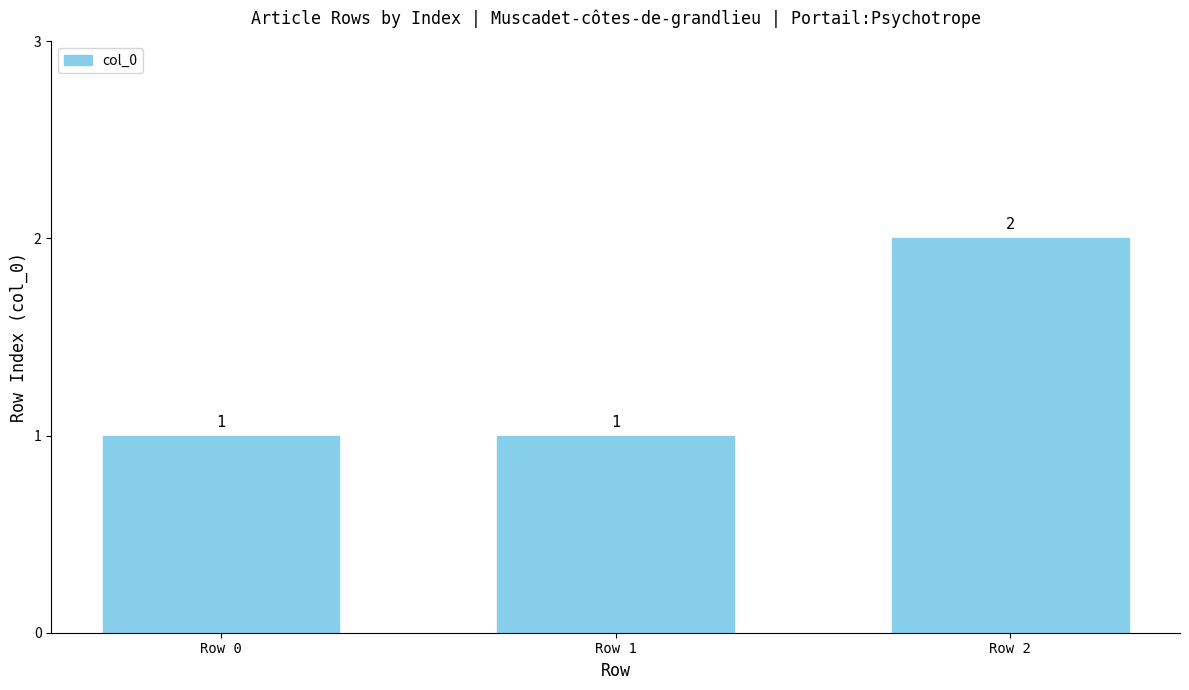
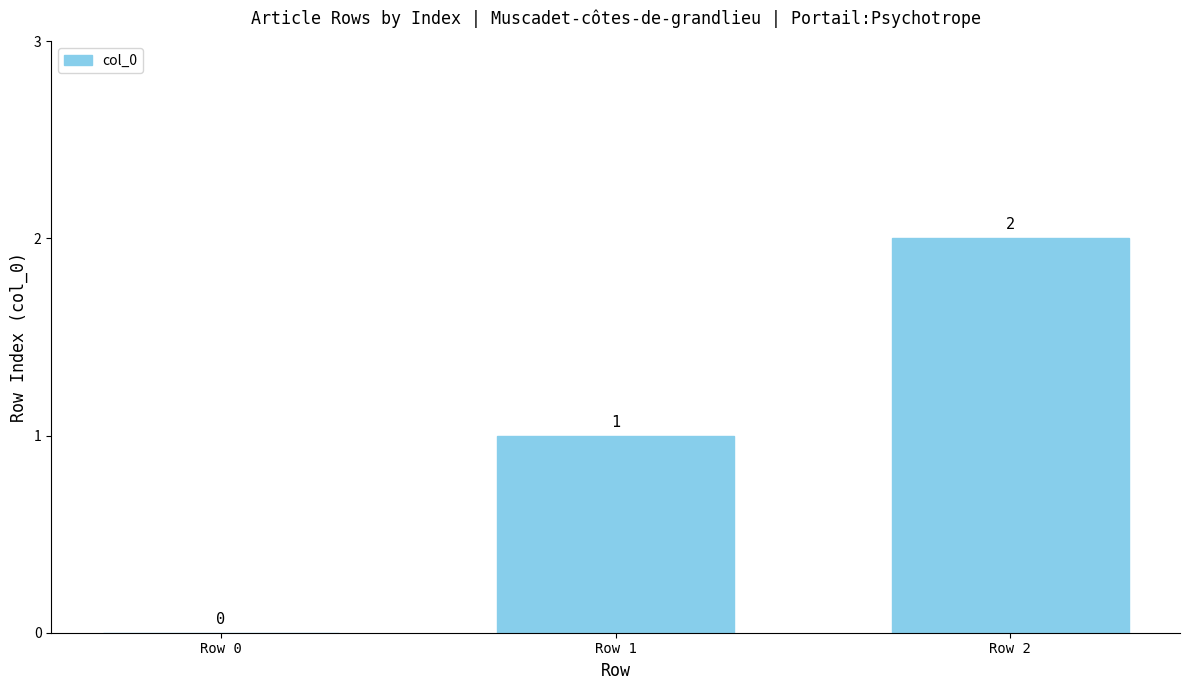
Row 0: 1 -> 0
